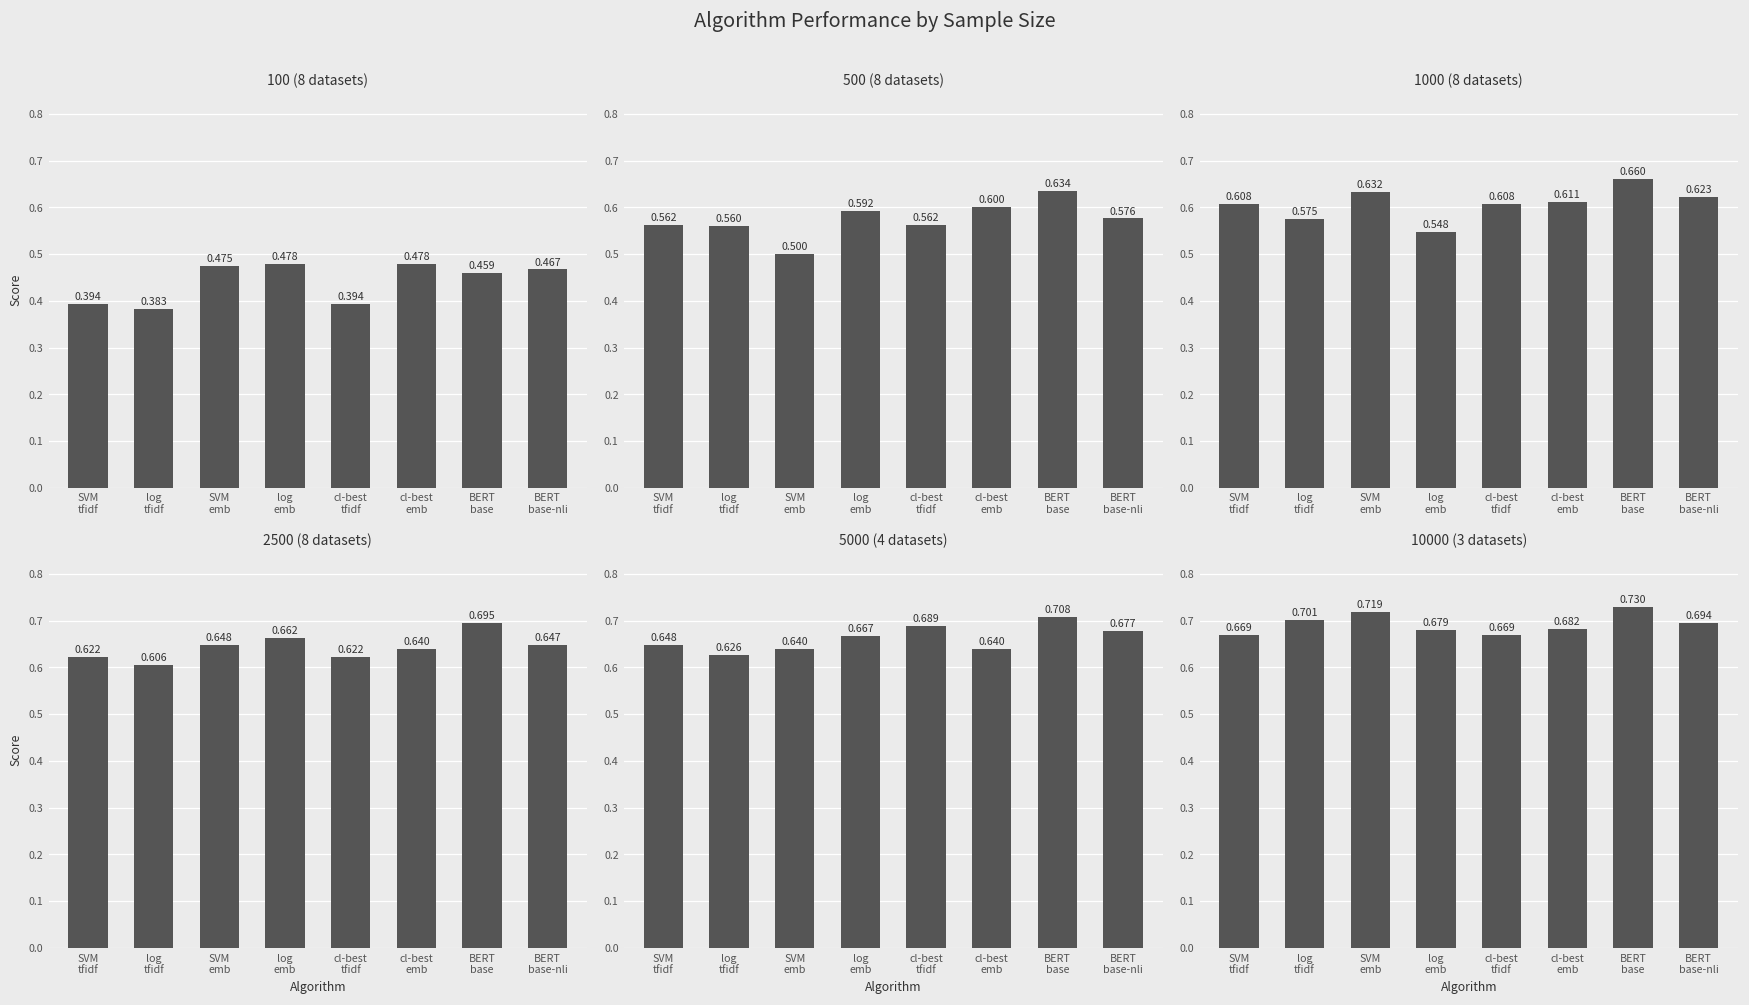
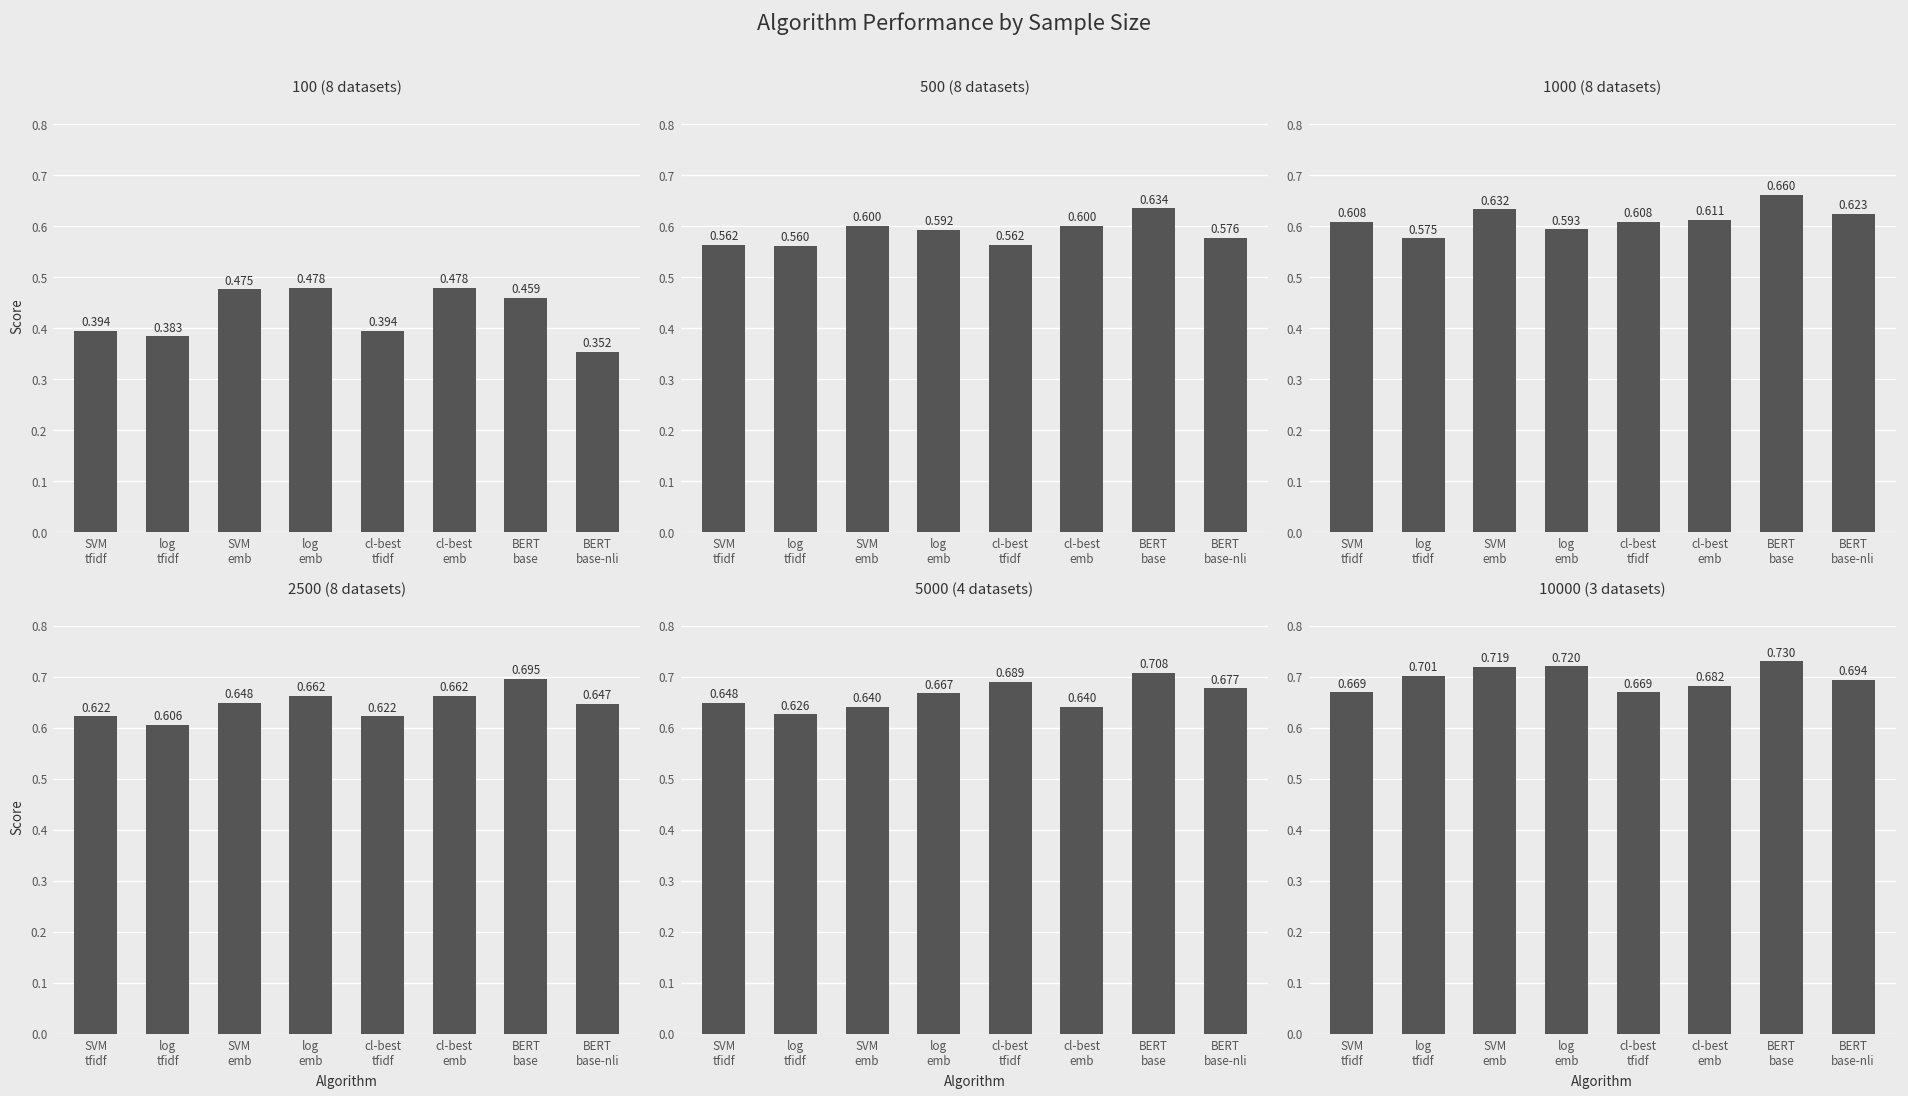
100 (8 datasets), BERT base-nli: 0.467 -> 0.352
500 (8 datasets), SVM emb: 0.500 -> 0.600
1000 (8 datasets), log emb: 0.548 -> 0.593
2500 (8 datasets), cl-best emb: 0.640 -> 0.662
10000 (3 datasets), log emb: 0.679 -> 0.720
